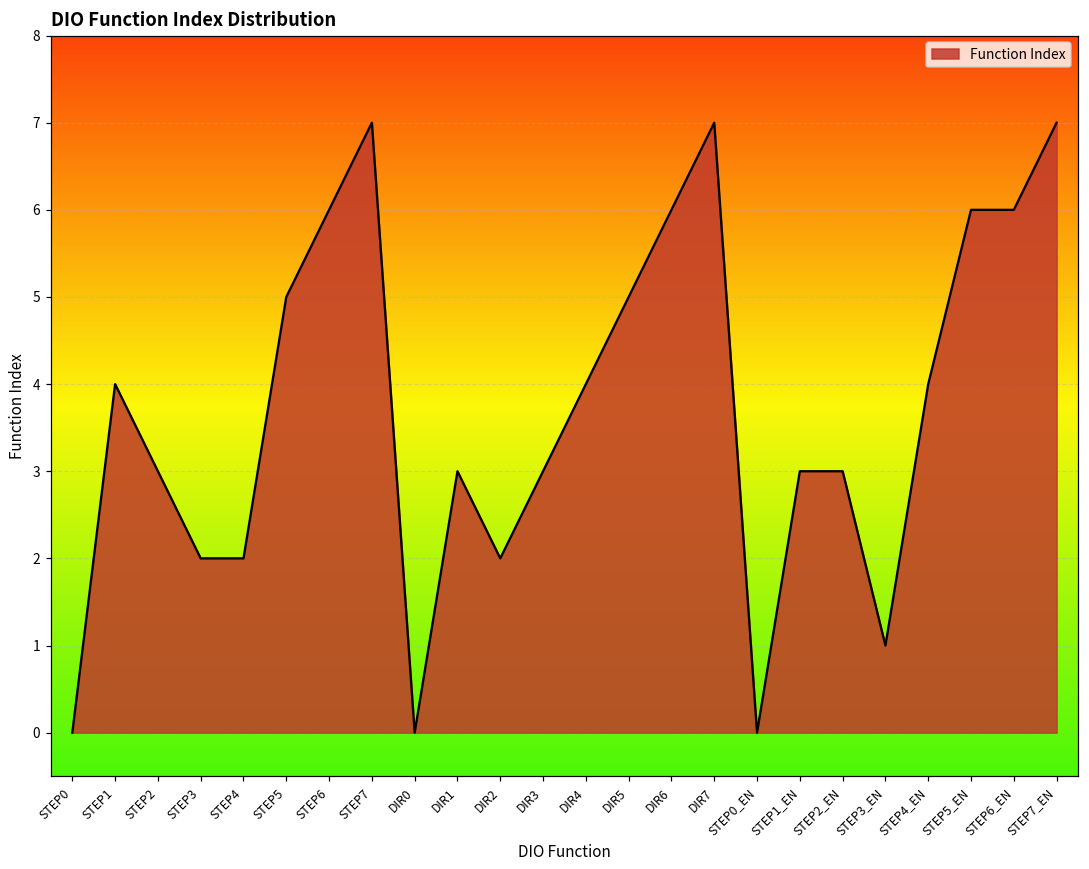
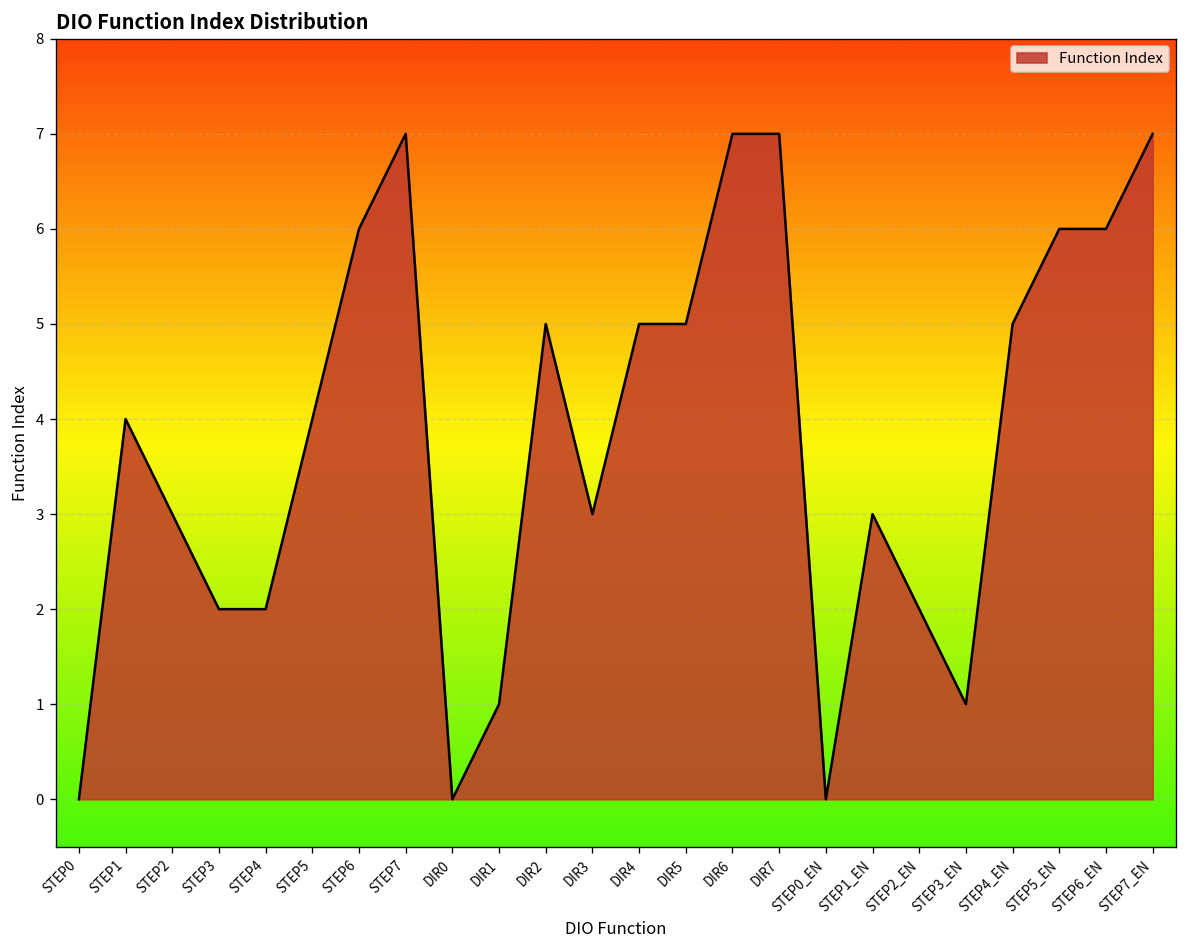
STEP5: 5 -> 4
DIR1: 3 -> 1
DIR2: 2 -> 5
DIR4: 4 -> 5
DIR6: 6 -> 7
STEP2_EN: 3 -> 2
STEP4_EN: 4 -> 5
